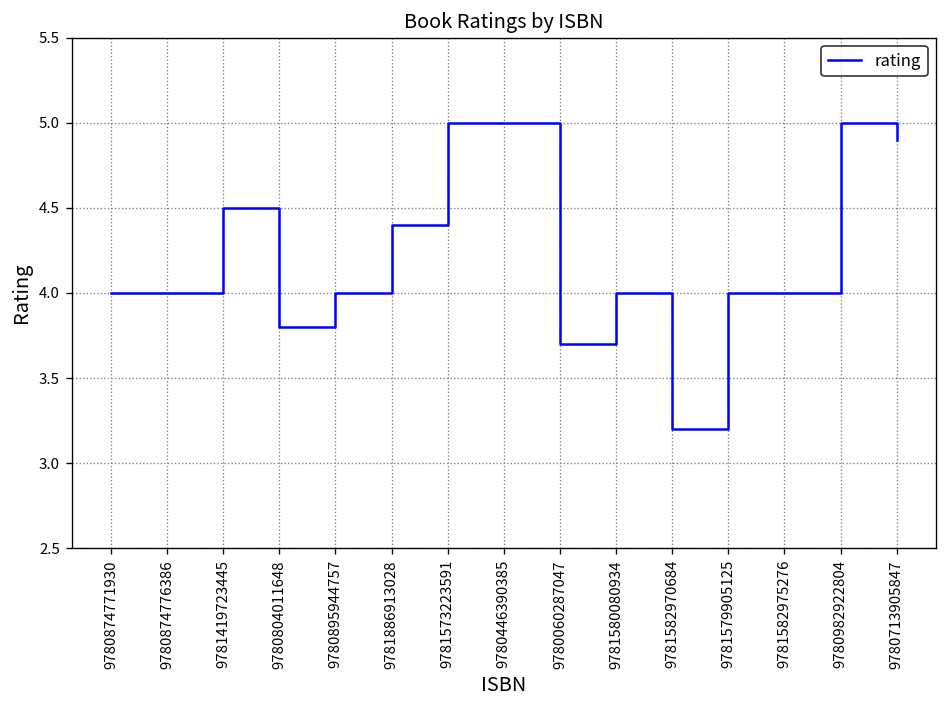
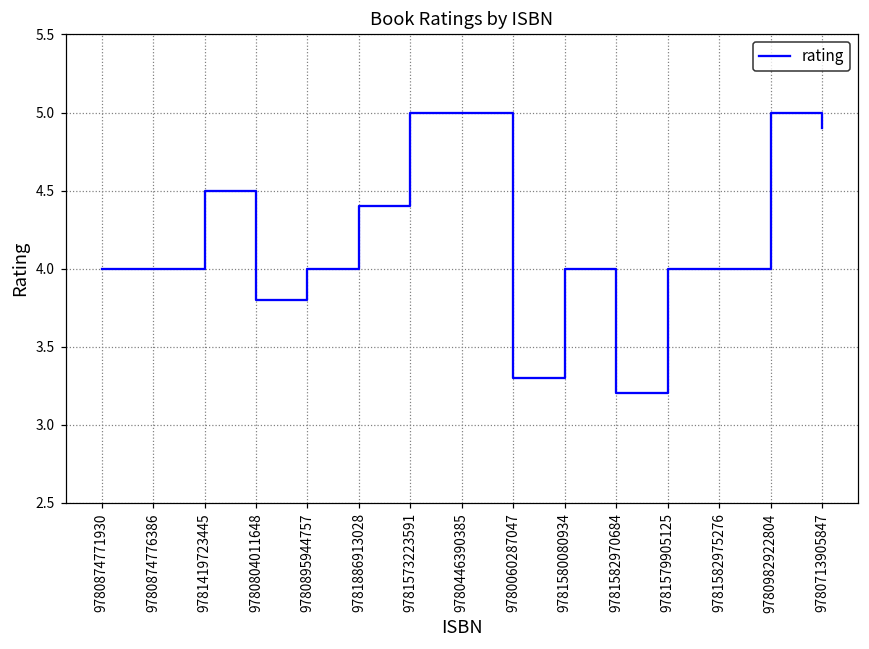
9780060287047: 3.7 -> 3.3
